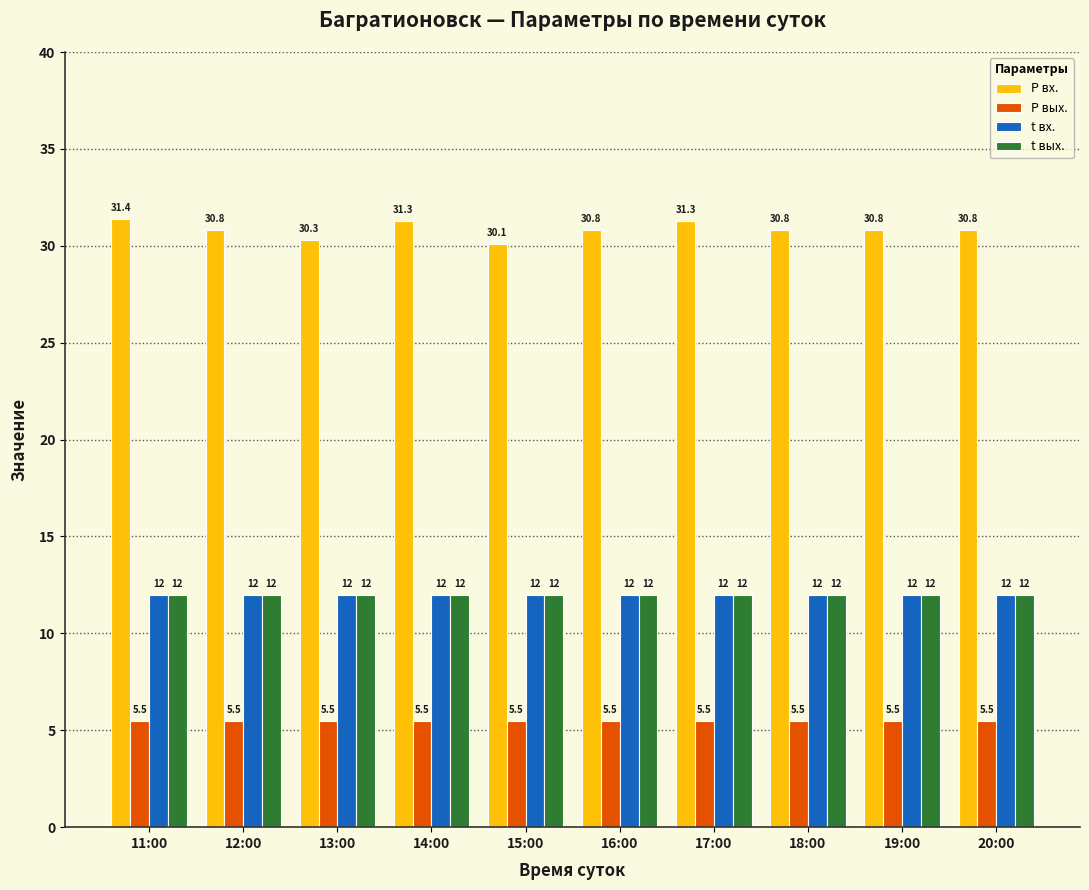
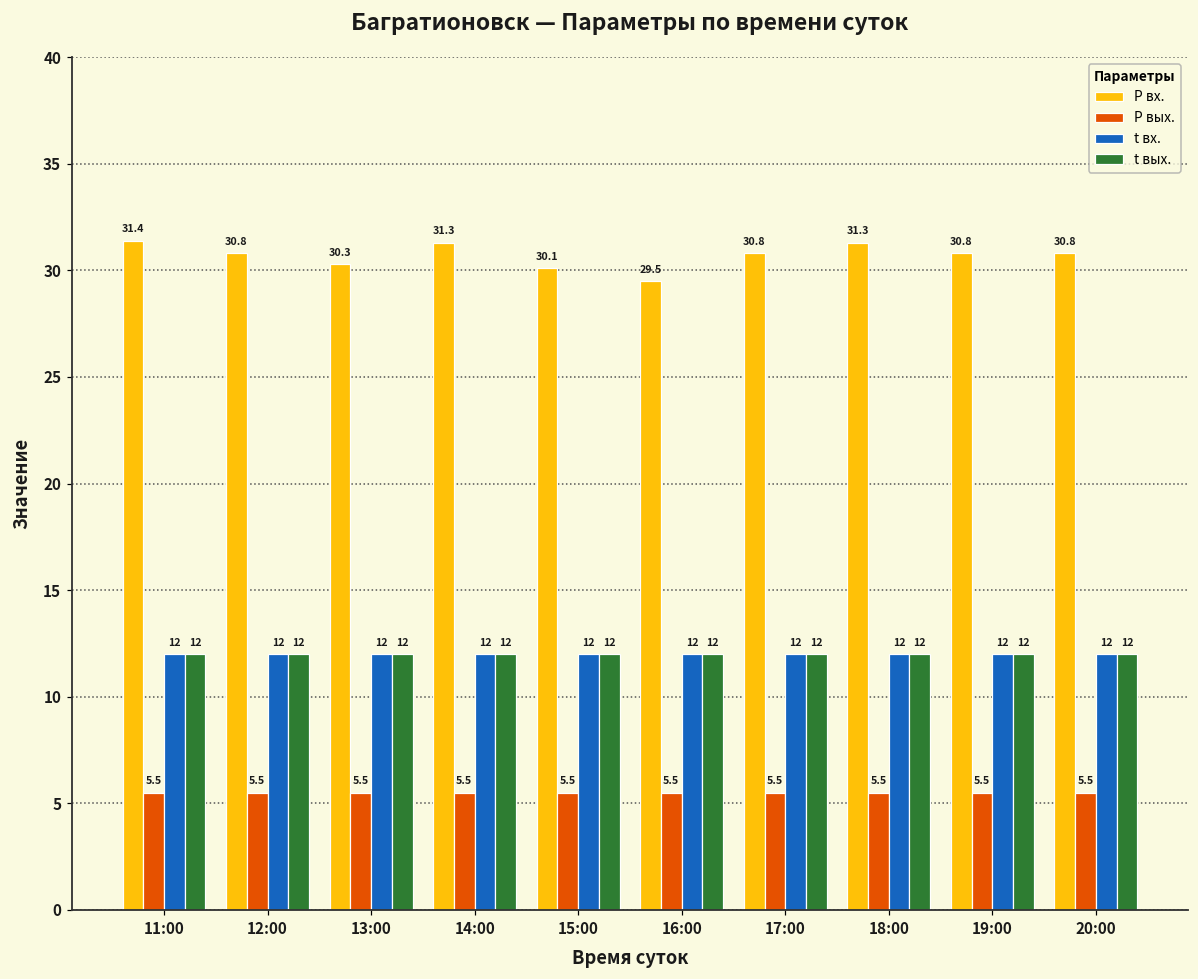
P вх., 16:00: 30.8 -> 29.5
P вх., 17:00: 31.3 -> 30.8
P вх., 18:00: 30.8 -> 31.3
